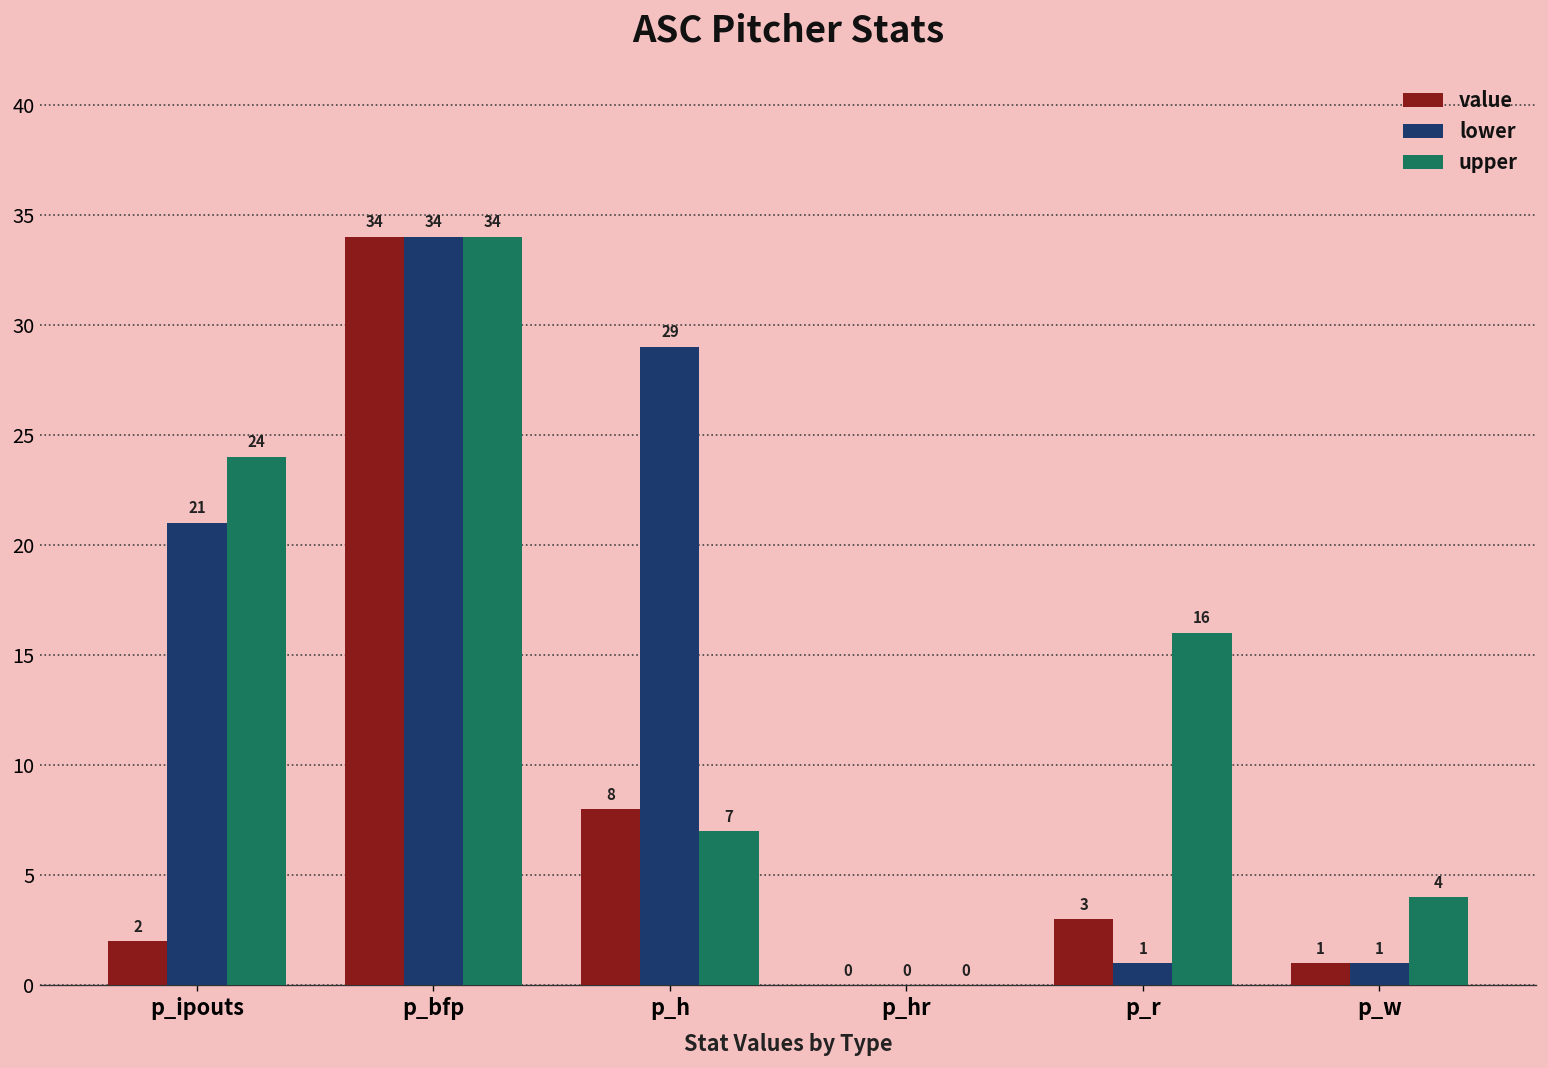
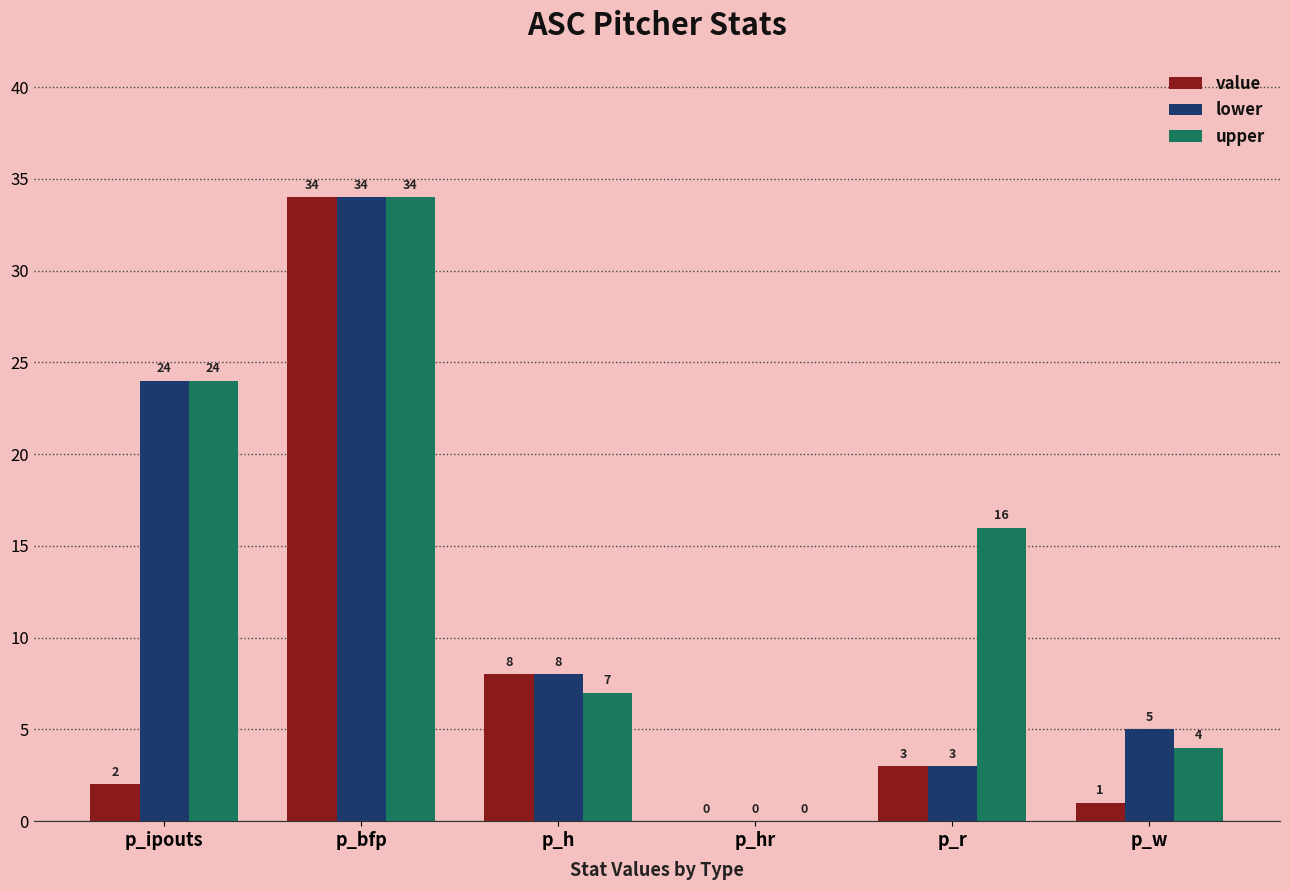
lower, p_ipouts: 21 -> 24
lower, p_h: 29 -> 8
lower, p_r: 1 -> 3
lower, p_w: 1 -> 5
